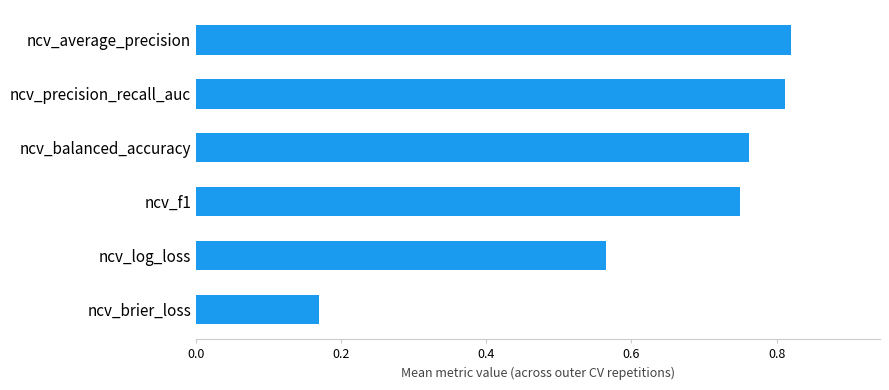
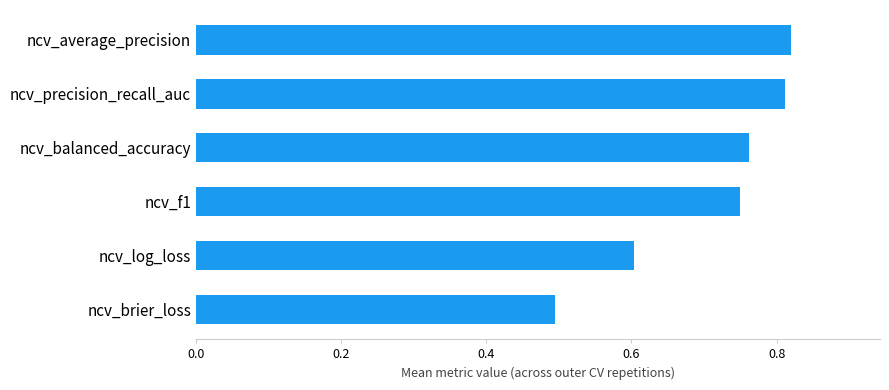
ncv_log_loss: 0.56 -> 0.60
ncv_brier_loss: 0.17 -> 0.50
